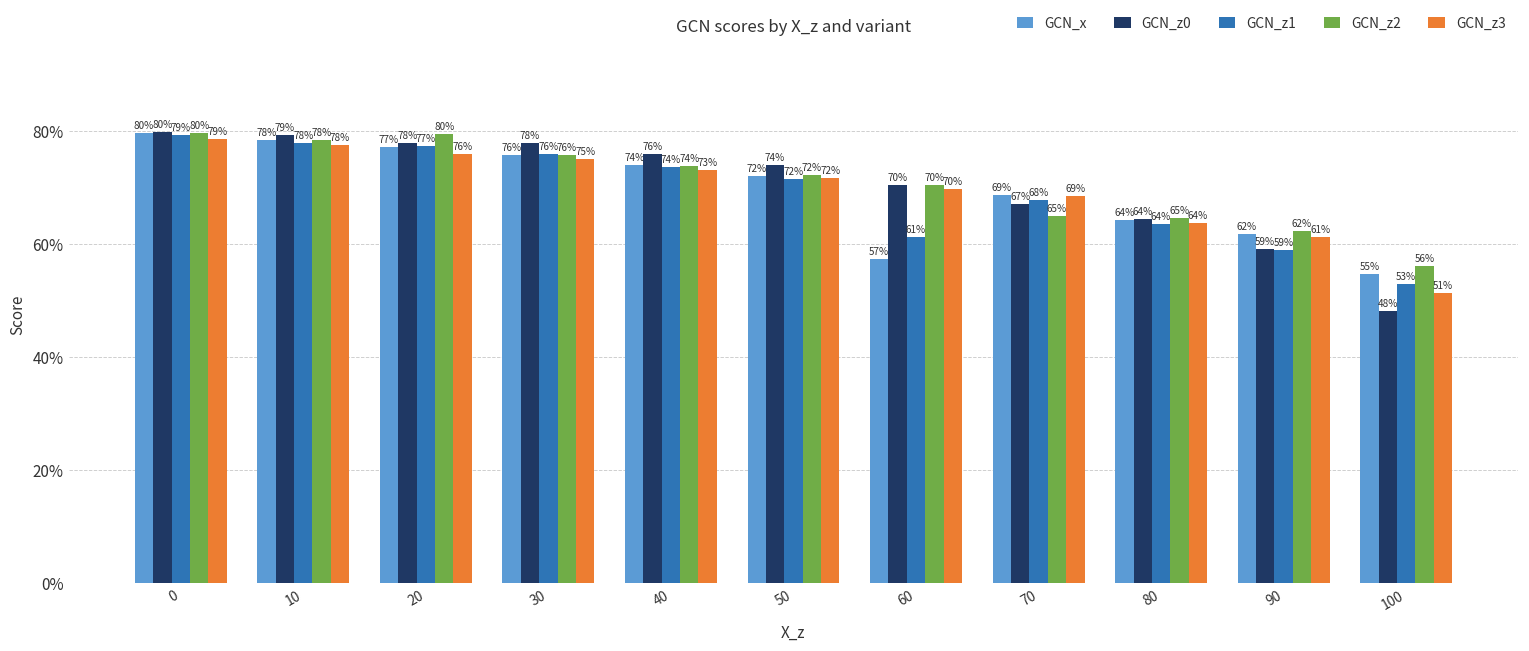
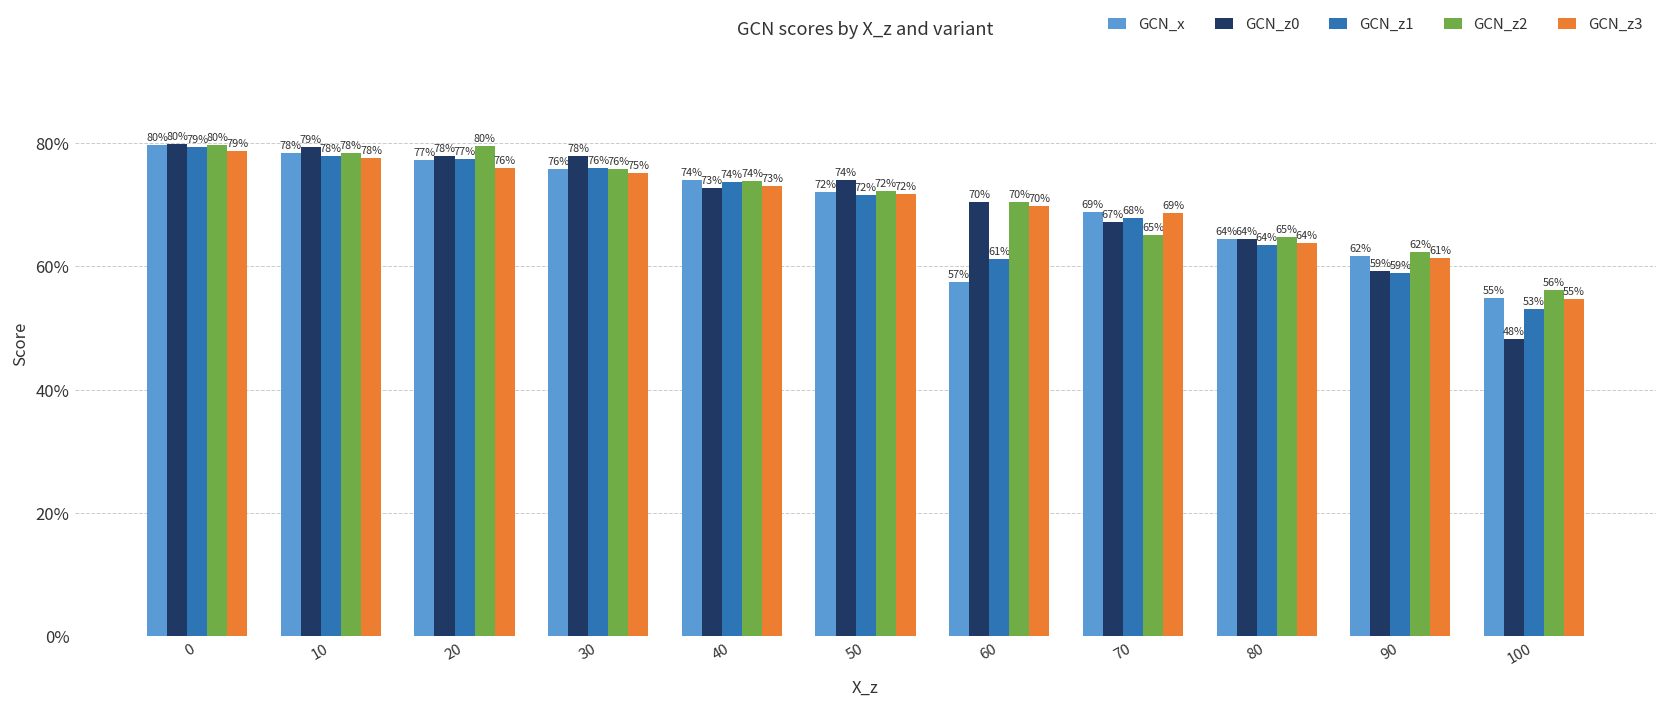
GCN_z0, 40: 76% -> 73%
GCN_z3, 100: 51% -> 55%
